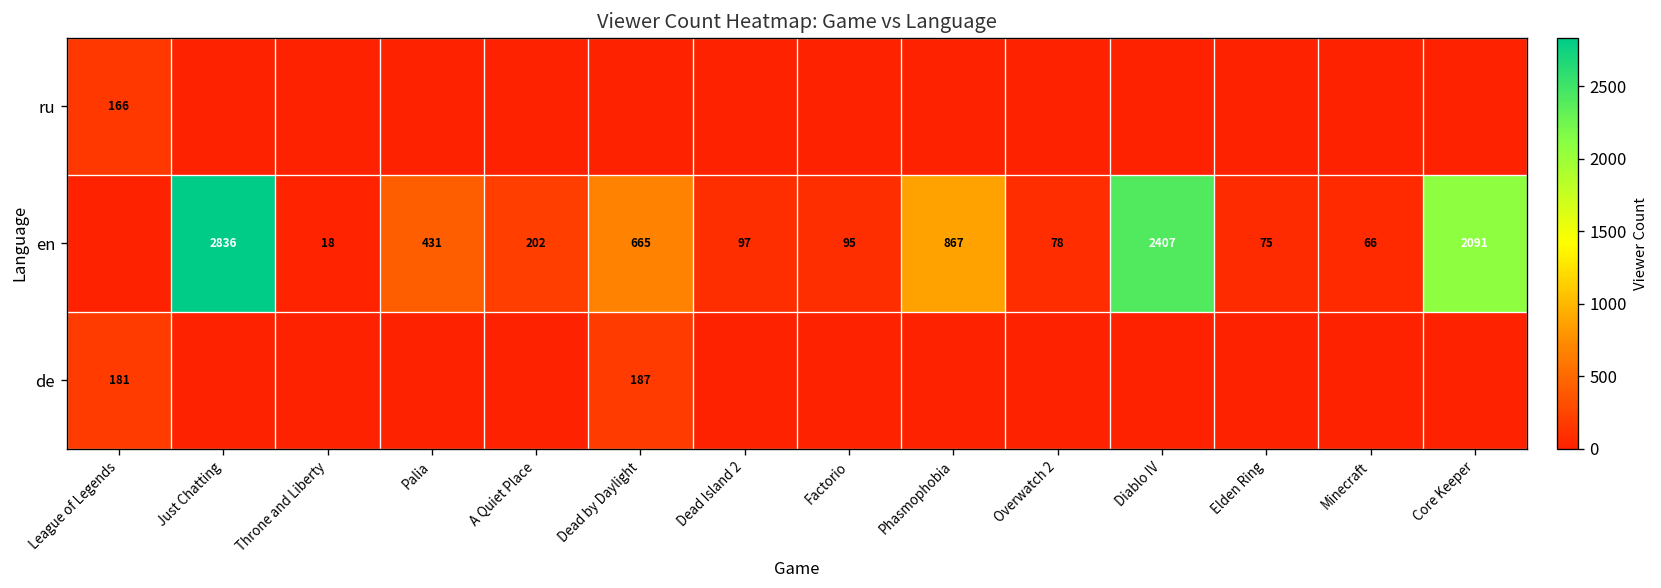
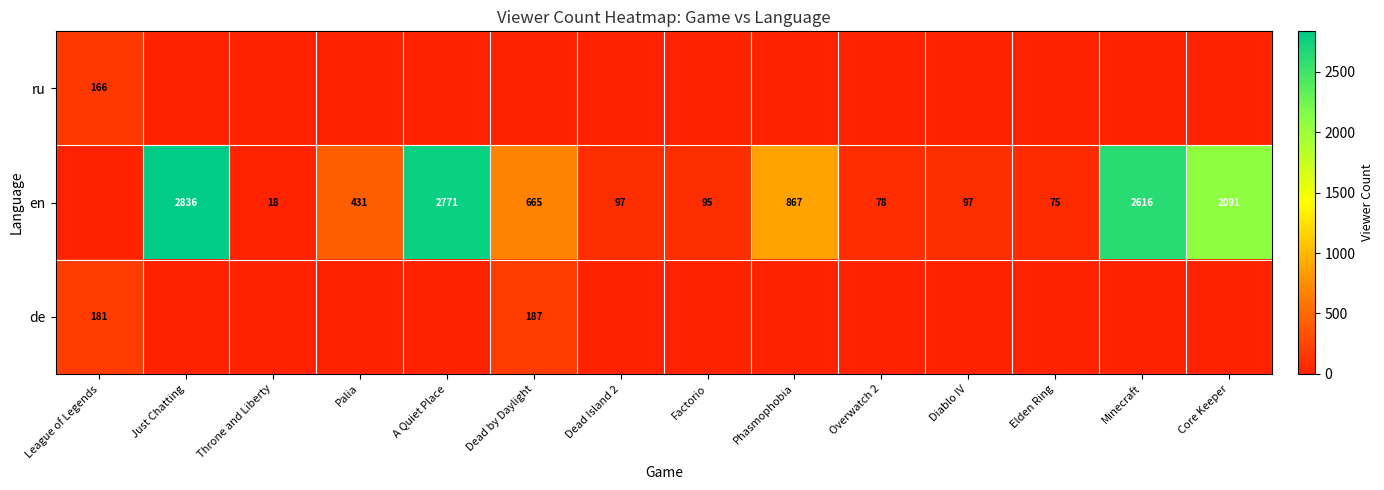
en, A Quiet Place: 202 -> 2771
en, Diablo IV: 2407 -> 97
en, Minecraft: 66 -> 2616
